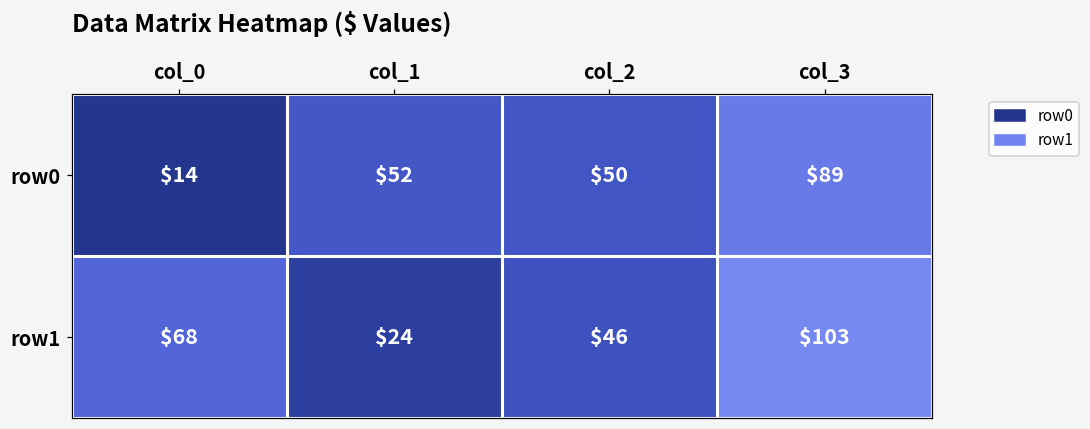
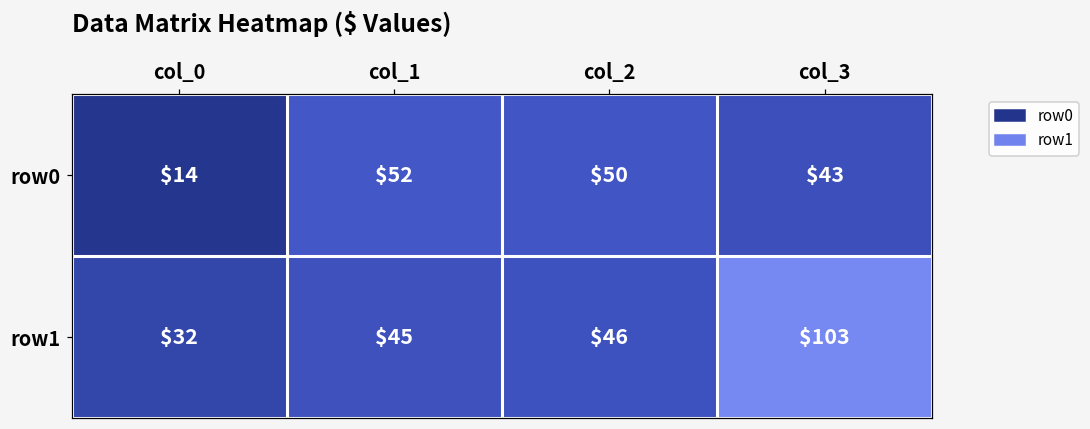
row0, col_3: $89 -> $43
row1, col_0: $68 -> $32
row1, col_1: $24 -> $45
